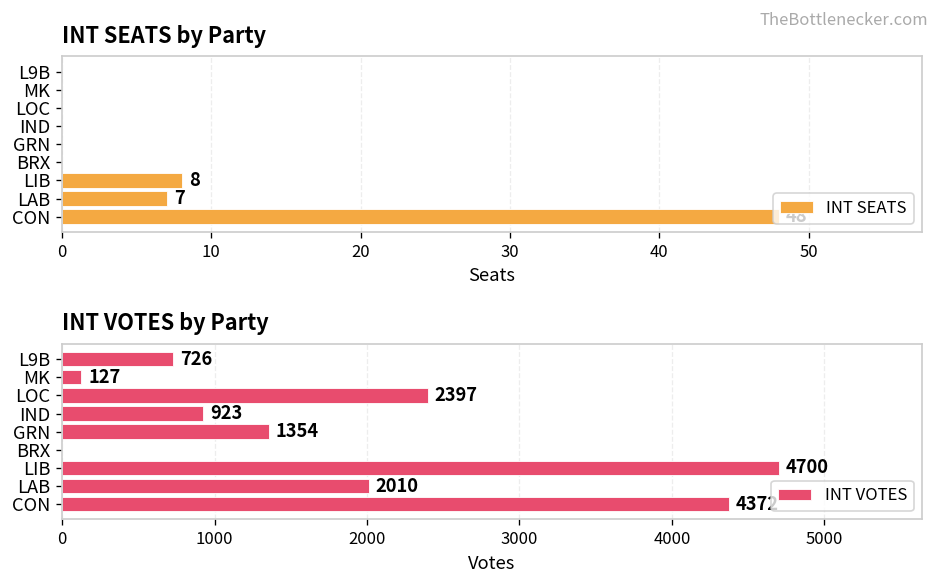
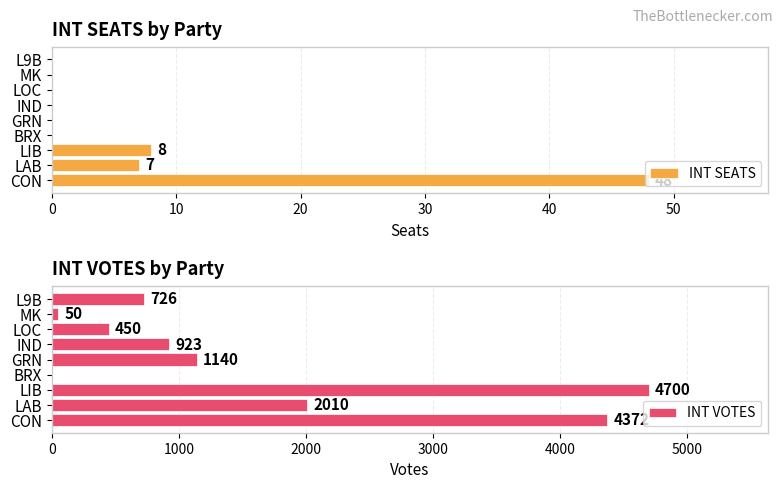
INT VOTES by Party, MK: 127 -> 50
INT VOTES by Party, LOC: 2397 -> 450
INT VOTES by Party, GRN: 1354 -> 1140
